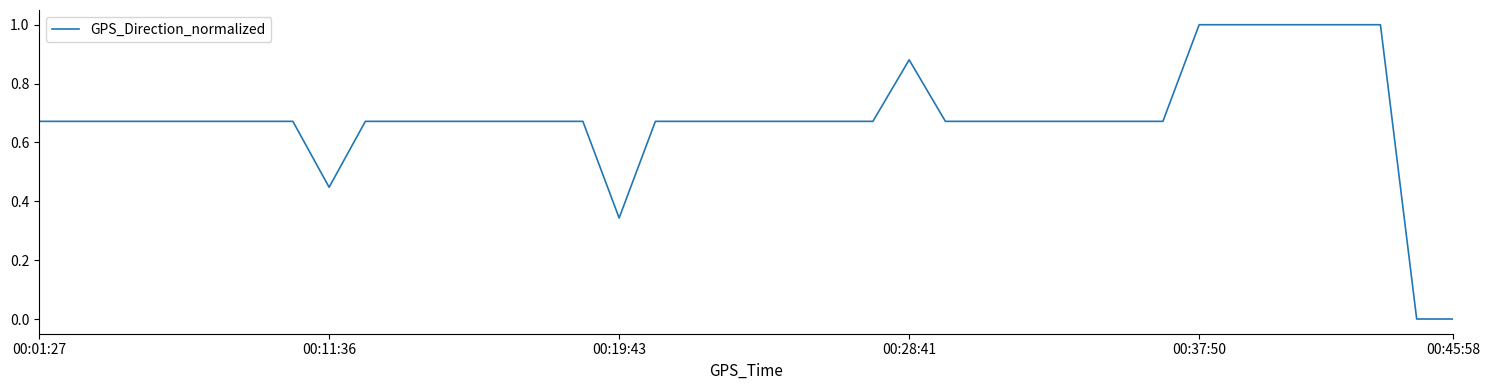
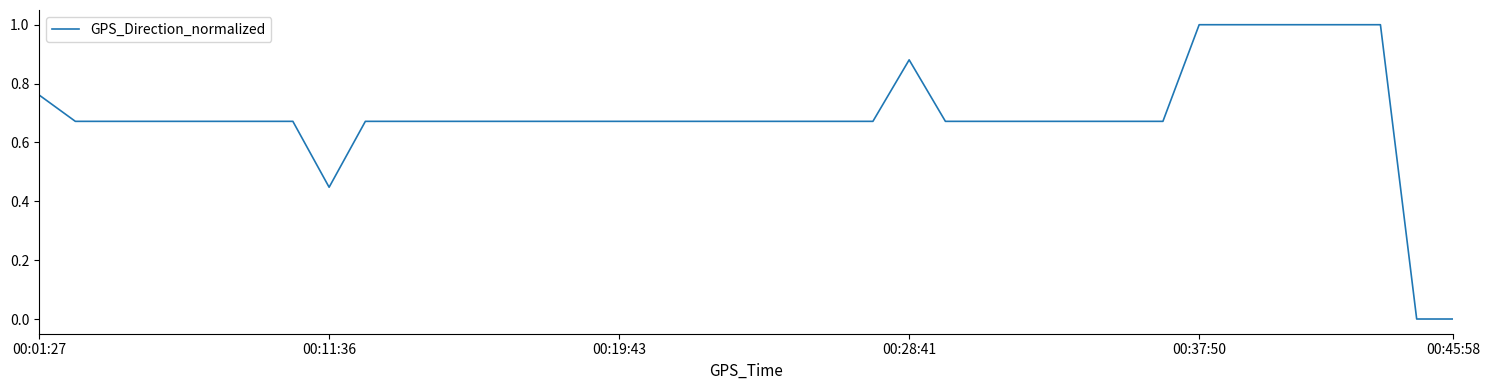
00:01:27: 0.67 -> 0.76
00:19:43: 0.34 -> 0.67
